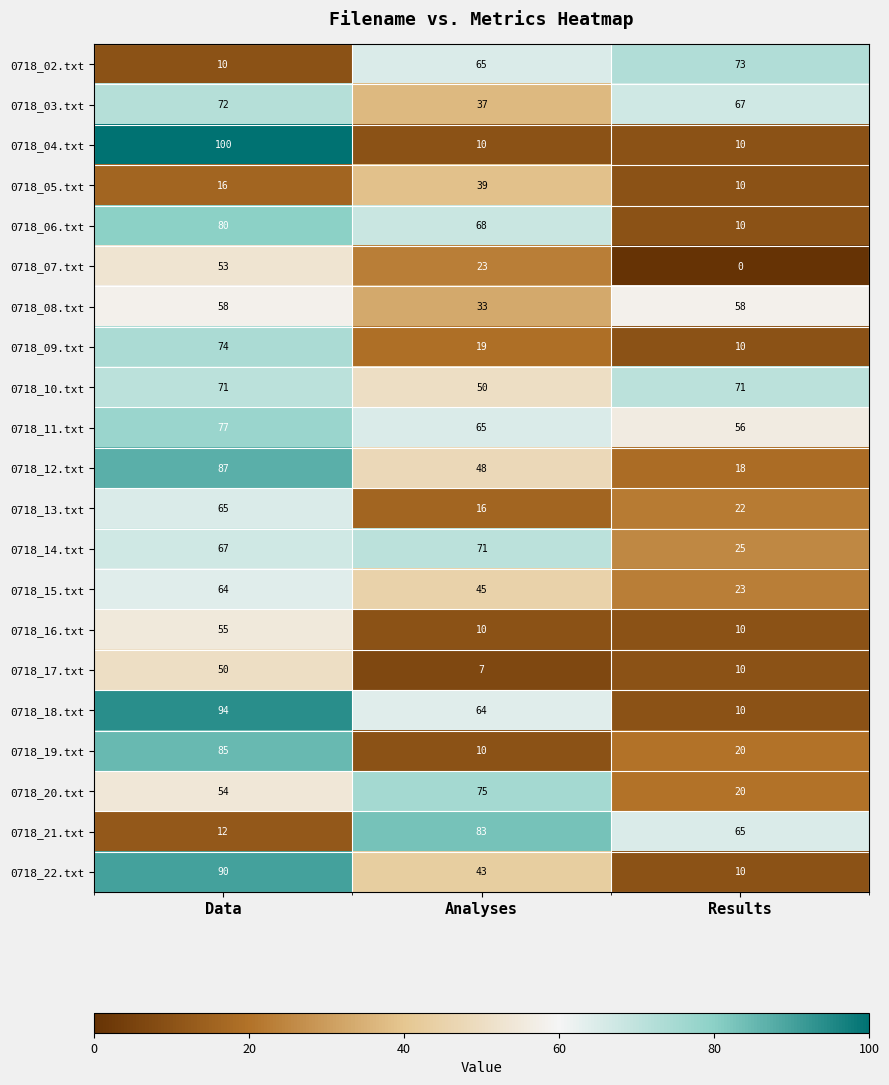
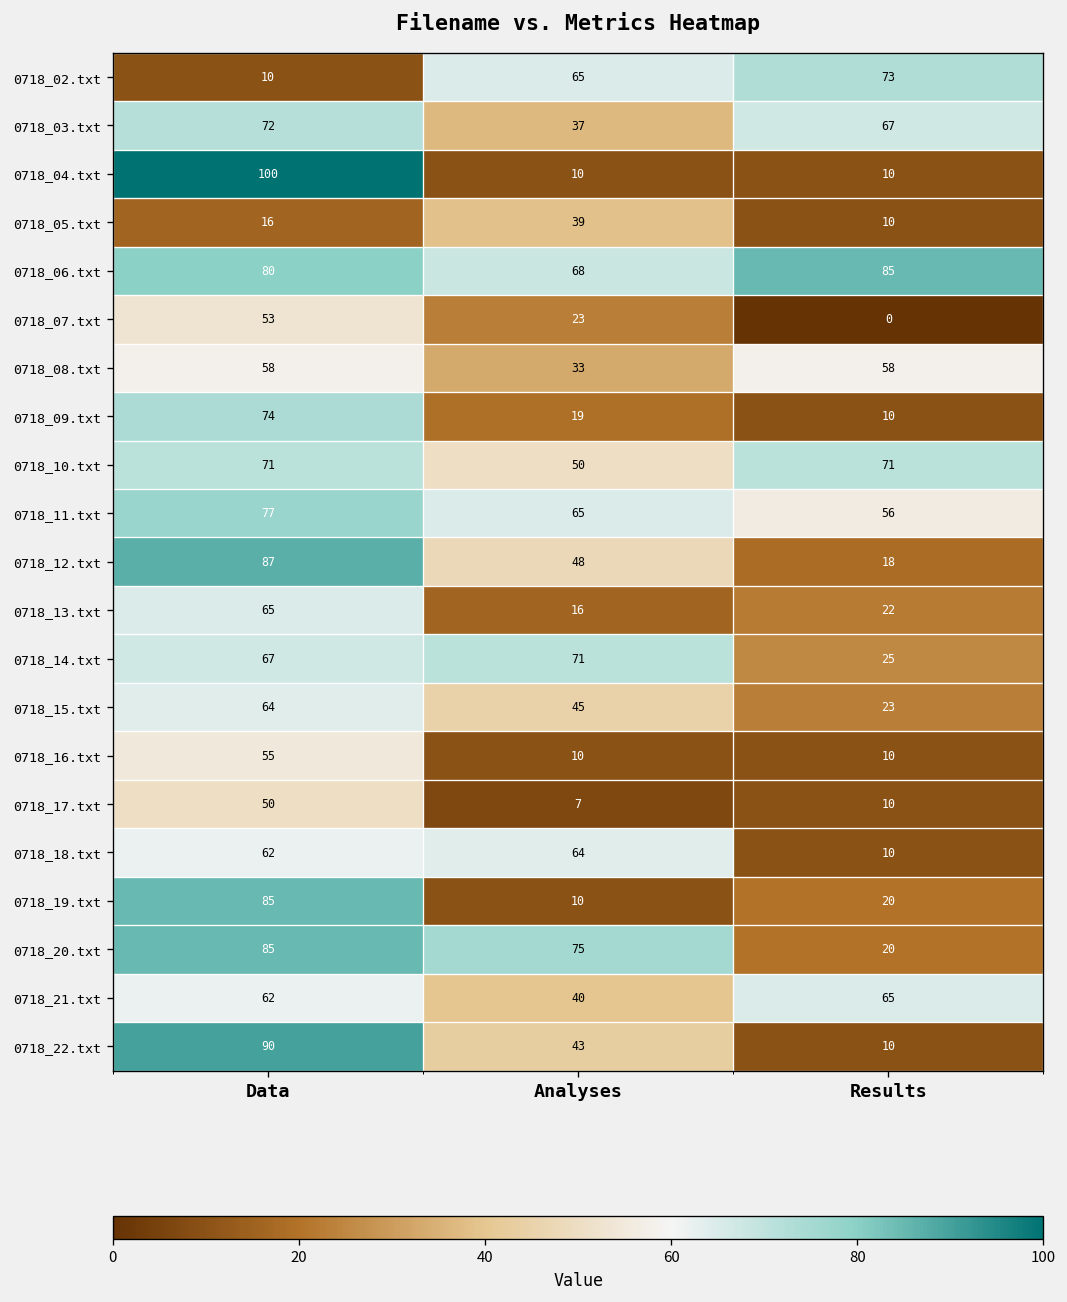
0718_06.txt, Results: 10 -> 85
0718_18.txt, Data: 94 -> 62
0718_20.txt, Data: 54 -> 85
0718_21.txt, Data: 12 -> 62
0718_21.txt, Analyses: 83 -> 40
